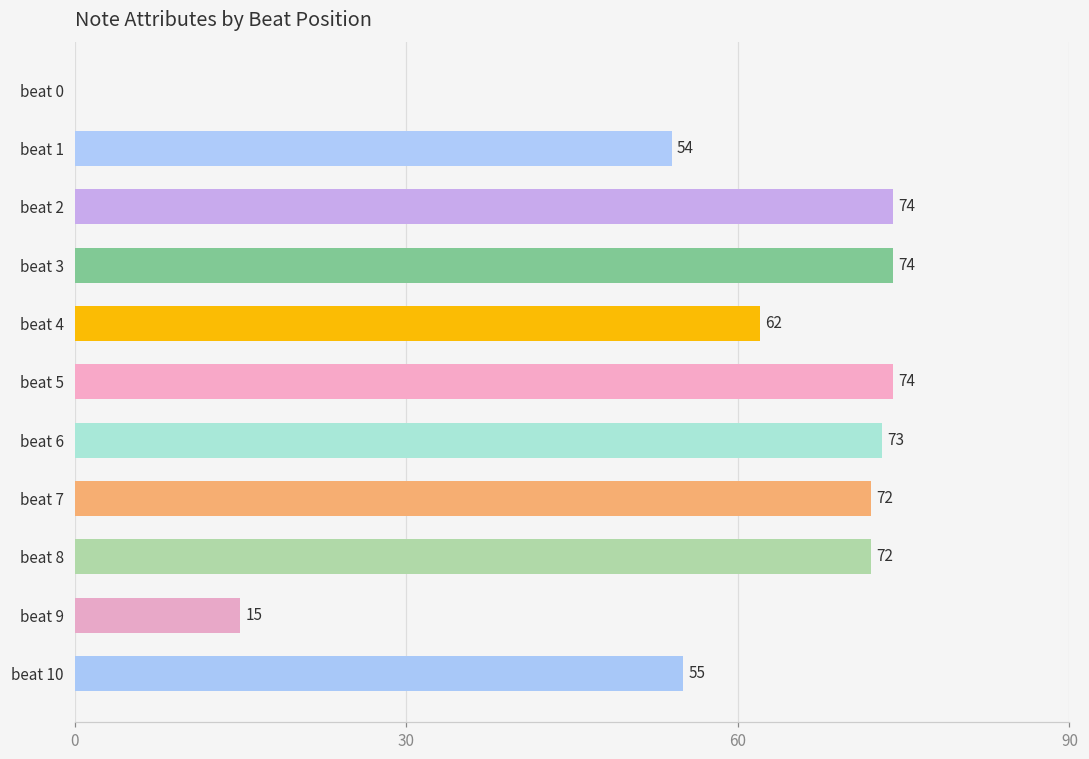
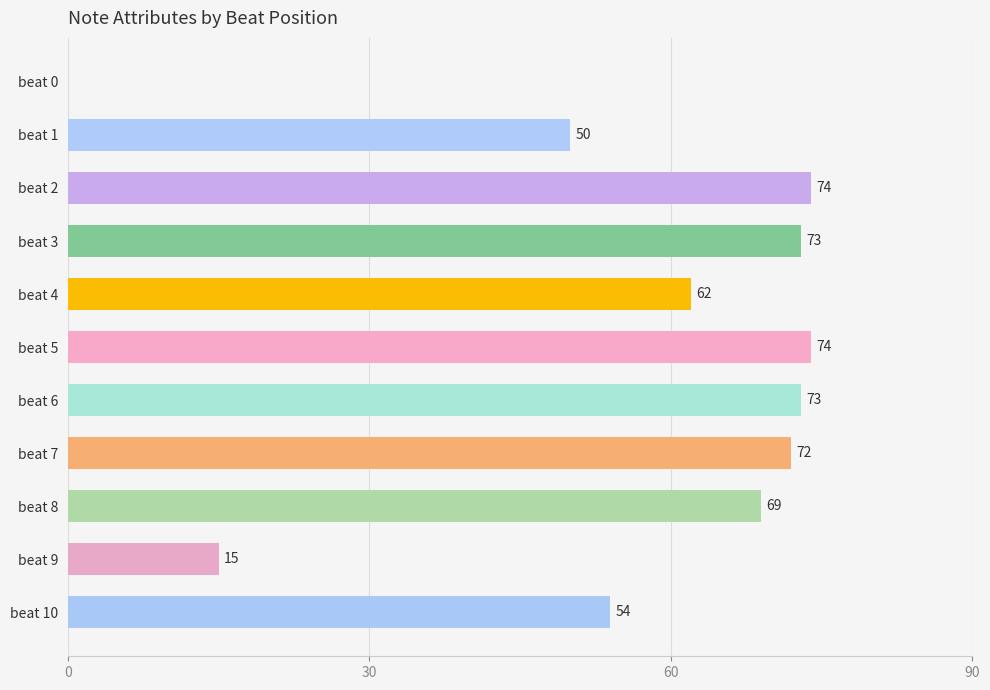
beat 1: 54 -> 50
beat 3: 74 -> 73
beat 8: 72 -> 69
beat 10: 55 -> 54
